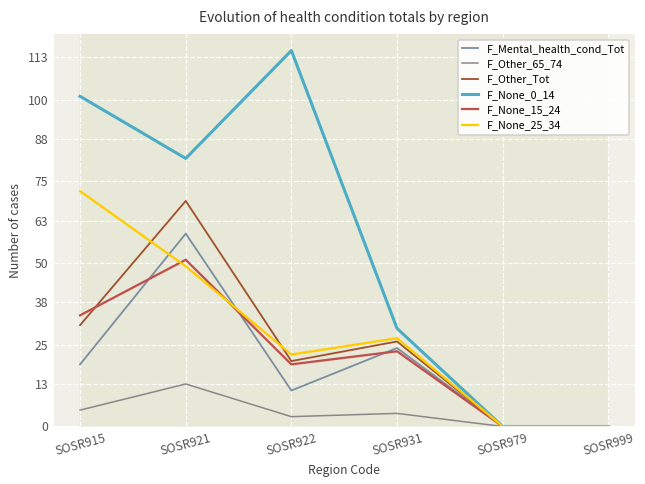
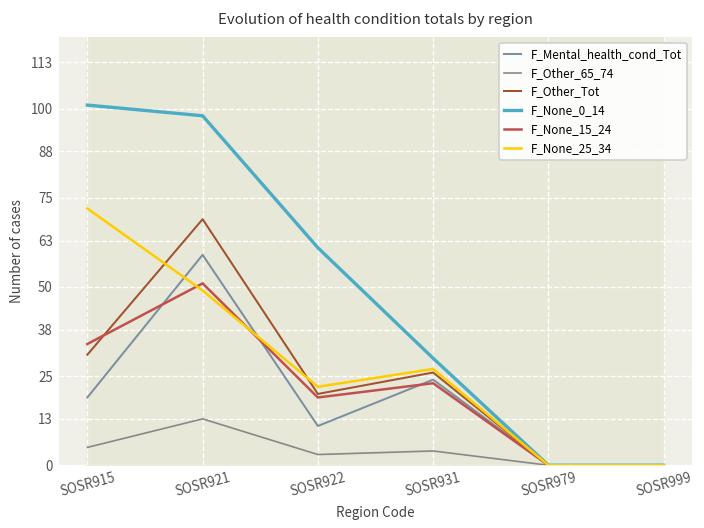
F_None_0_14, SOSR921: 82 -> 98
F_None_0_14, SOSR922: 115 -> 61
